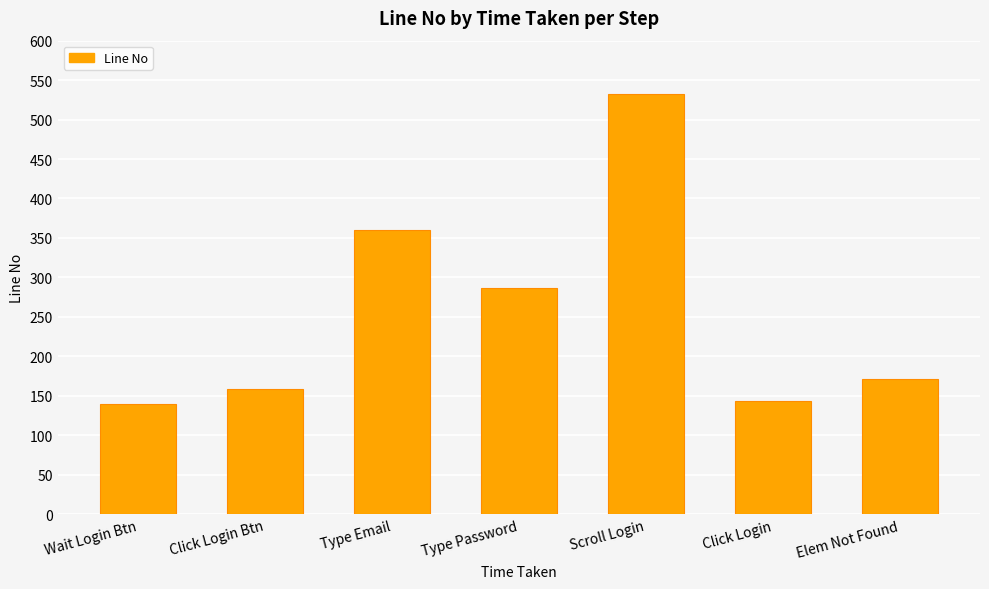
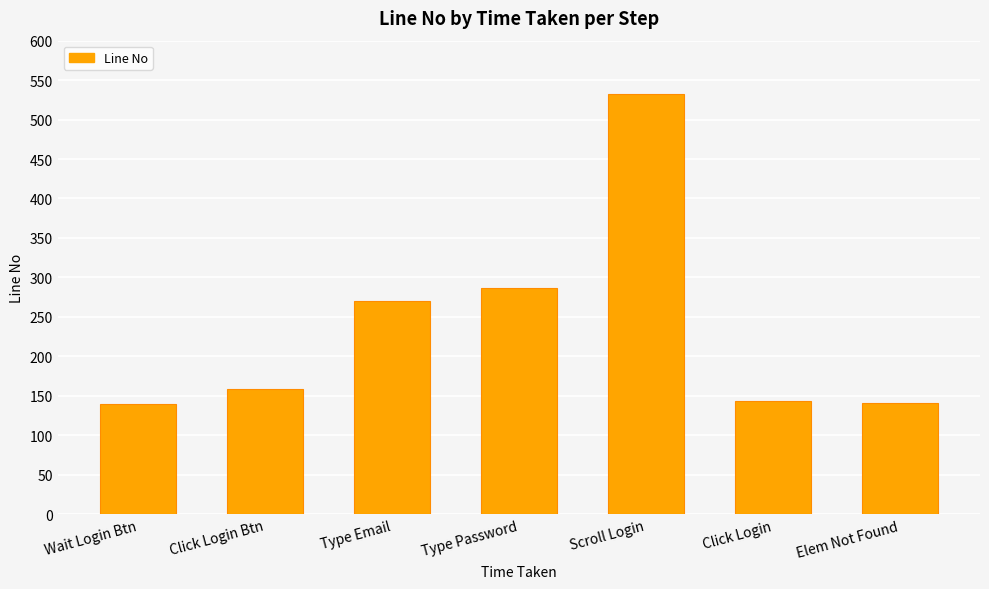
Type Email: 360 -> 270
Elem Not Found: 170 -> 140
